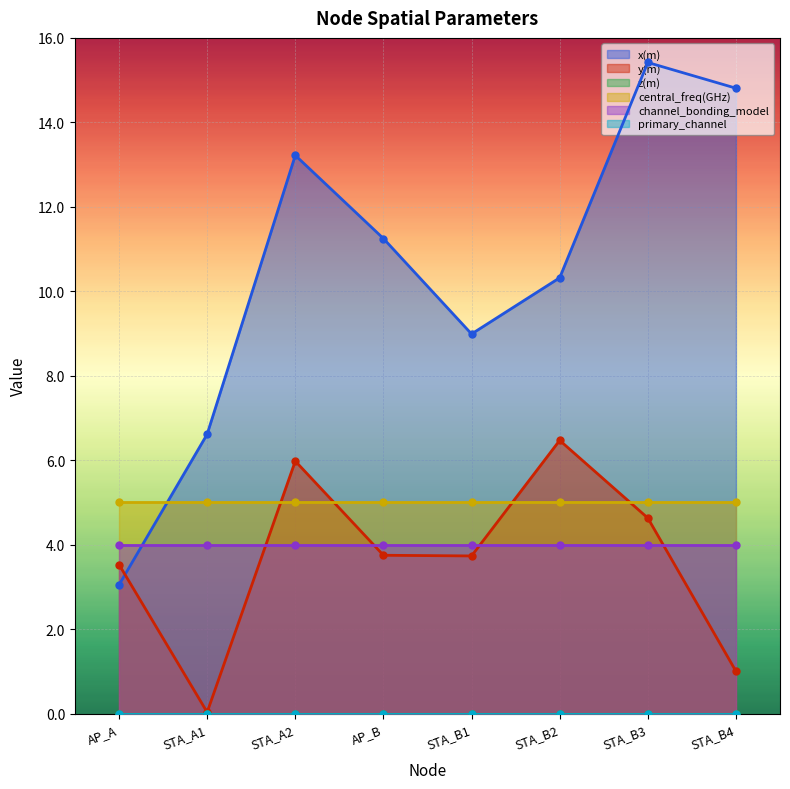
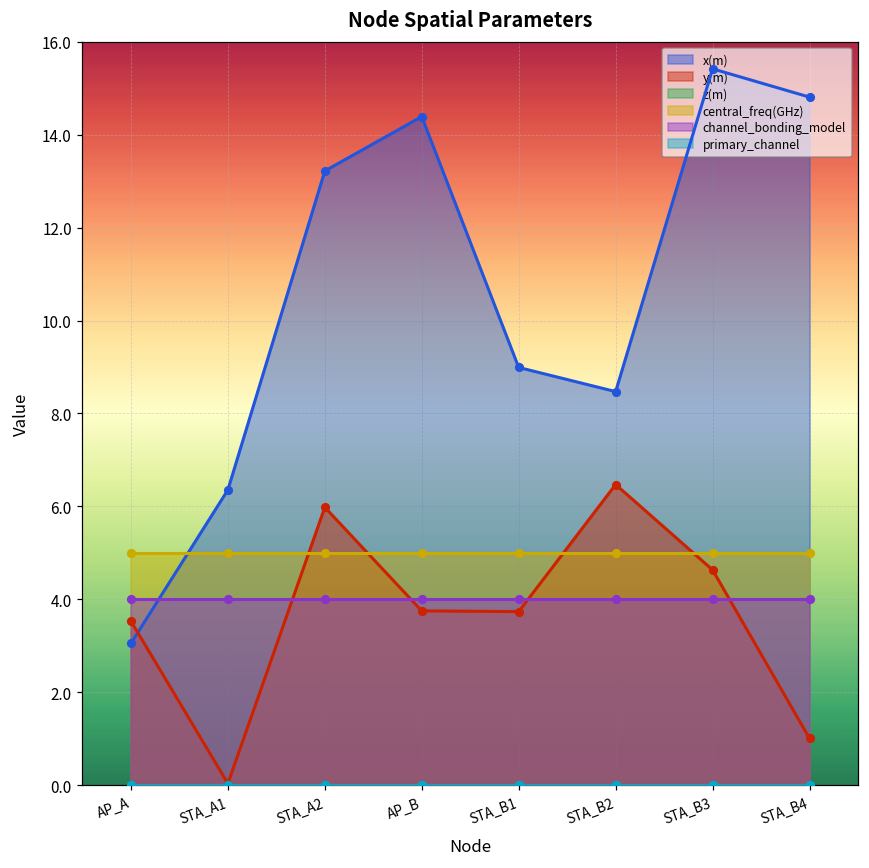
x(m), STA_A1: 6.6 -> 6.4
x(m), AP_B: 11.3 -> 14.4
x(m), STA_B2: 10.3 -> 8.5
